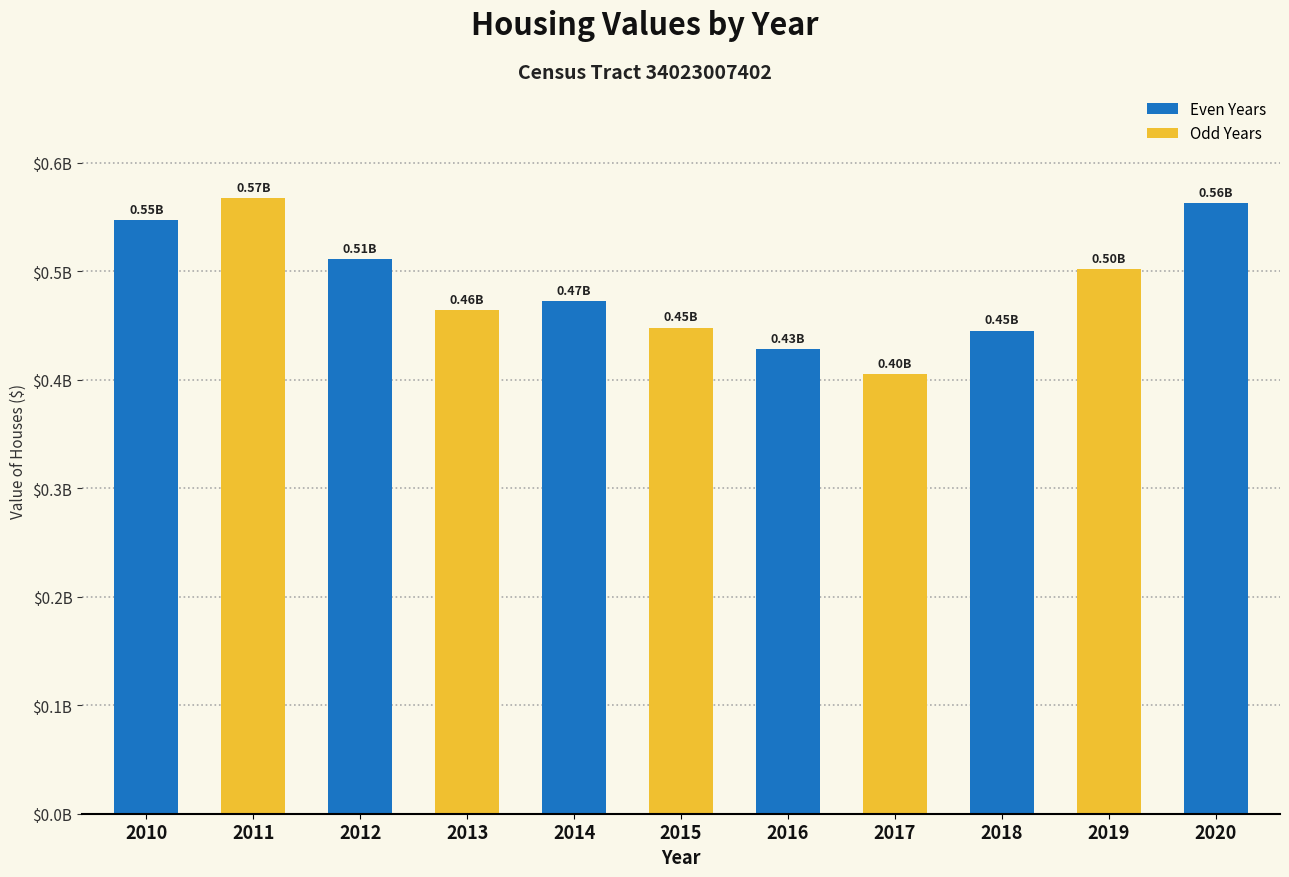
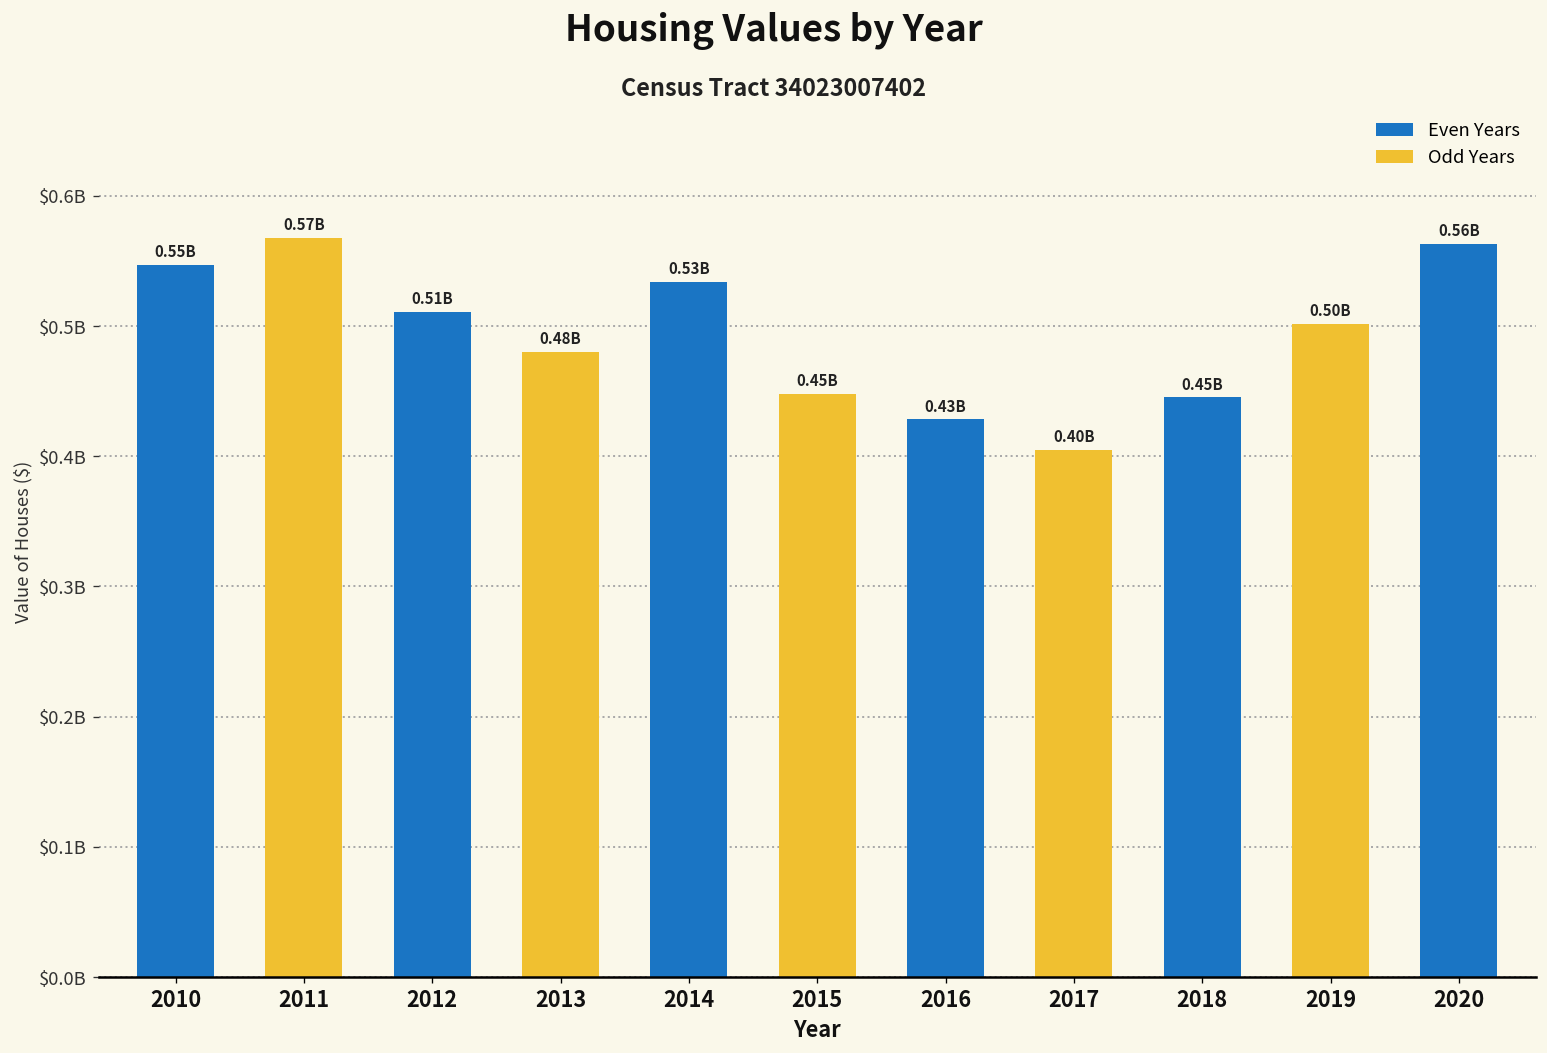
2013: 0.46B -> 0.48B
2014: 0.47B -> 0.53B
